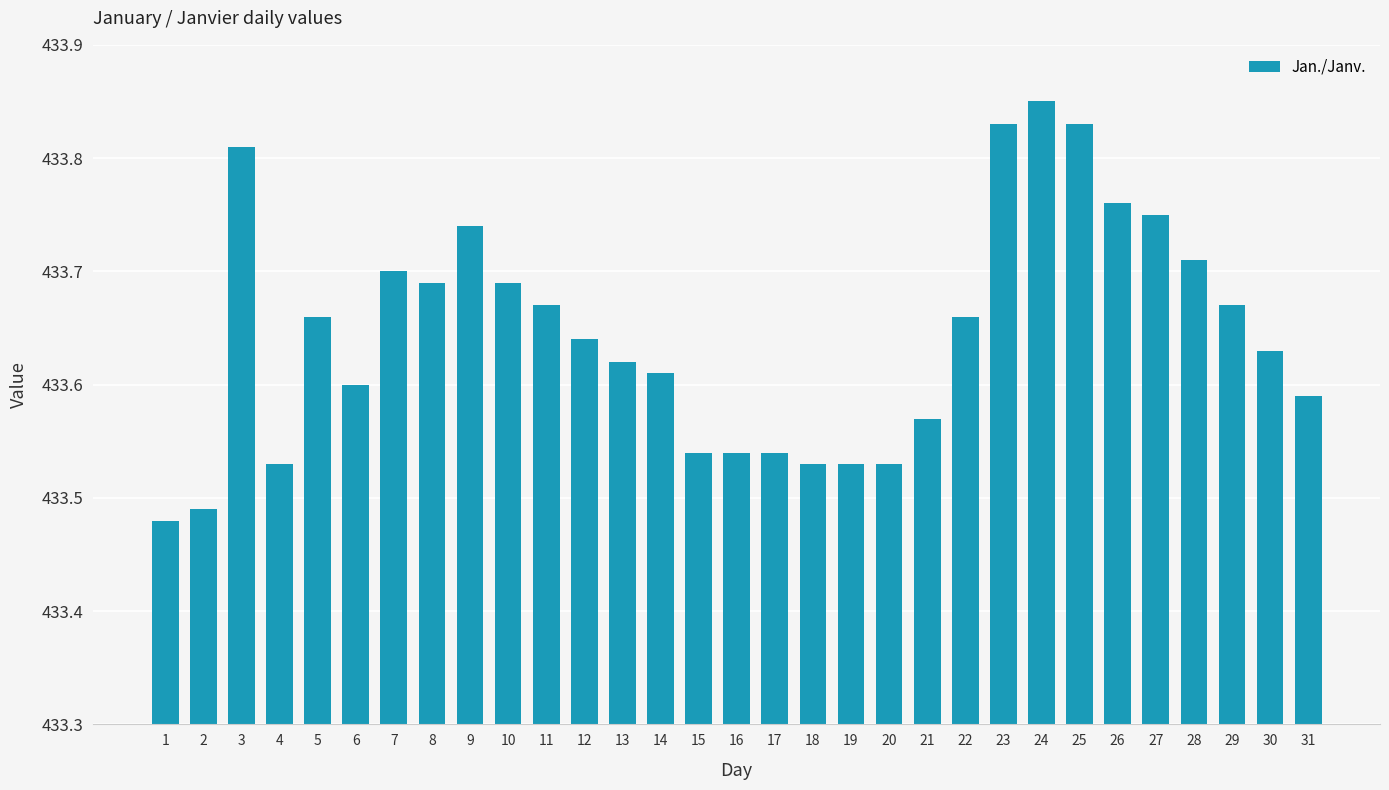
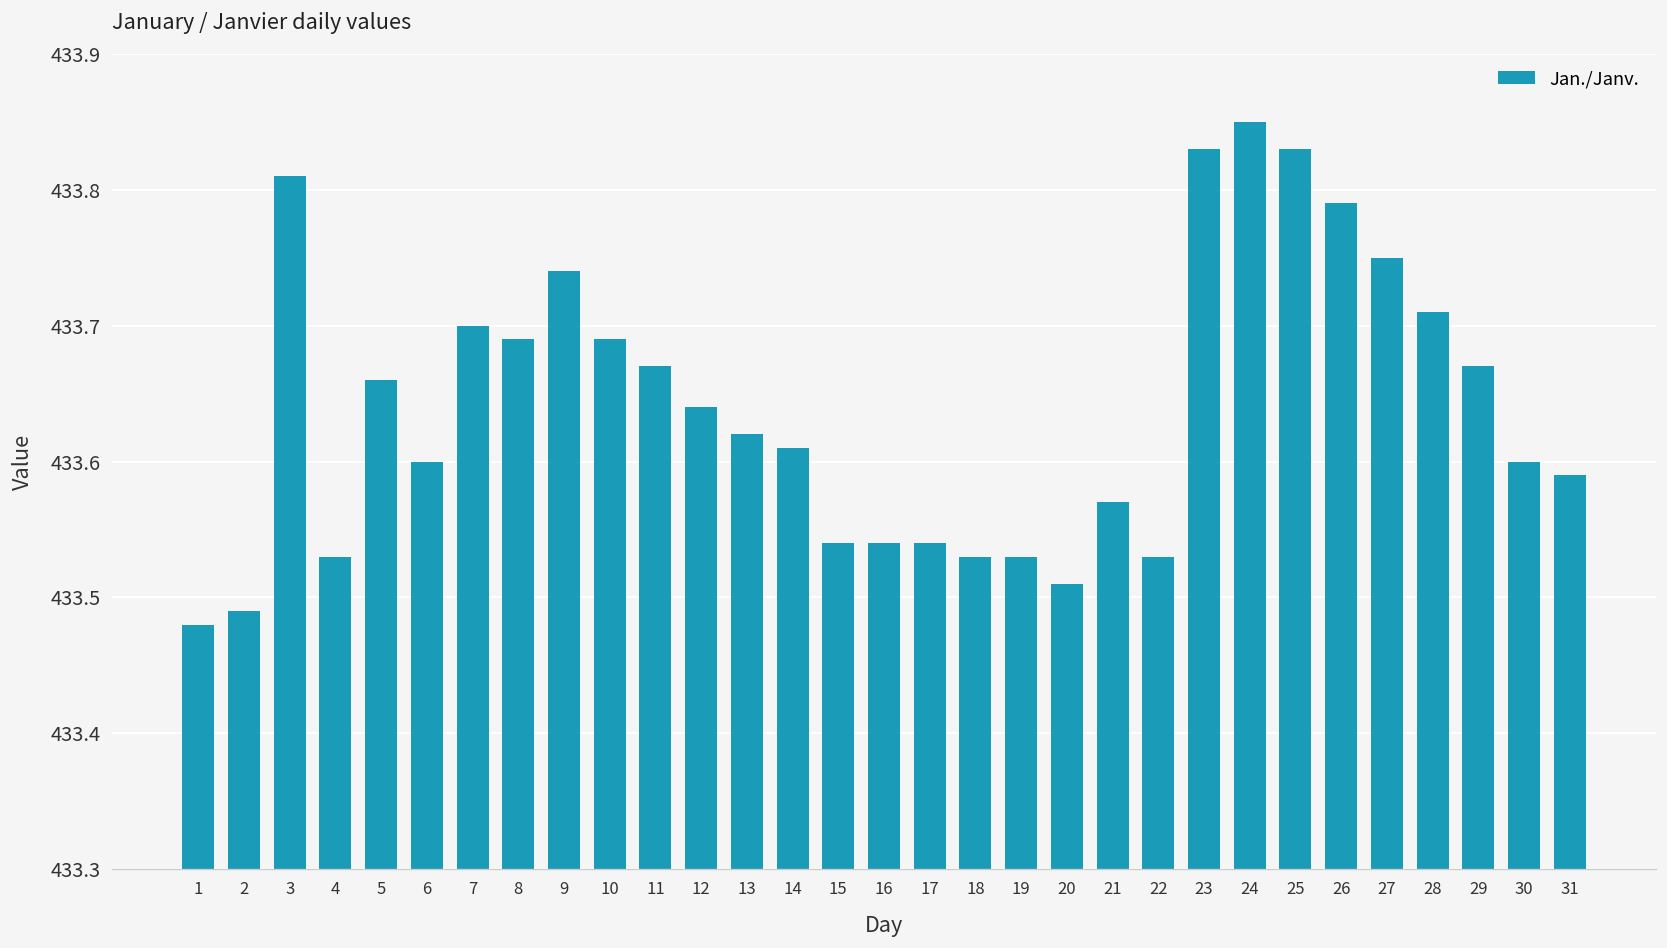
20: 433.53 -> 433.51
22: 433.66 -> 433.53
26: 433.76 -> 433.79
30: 433.63 -> 433.60
